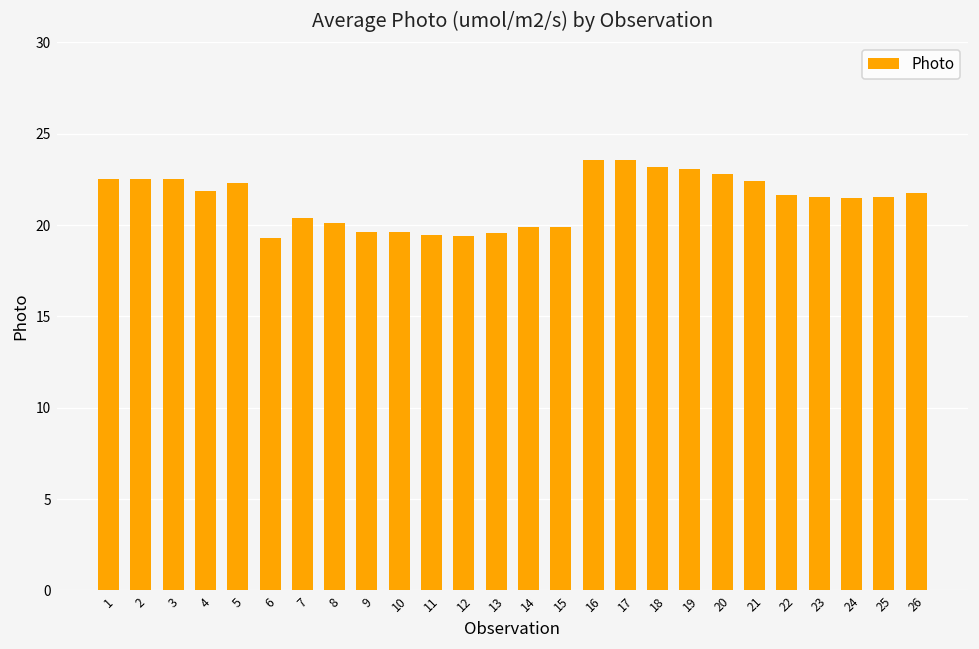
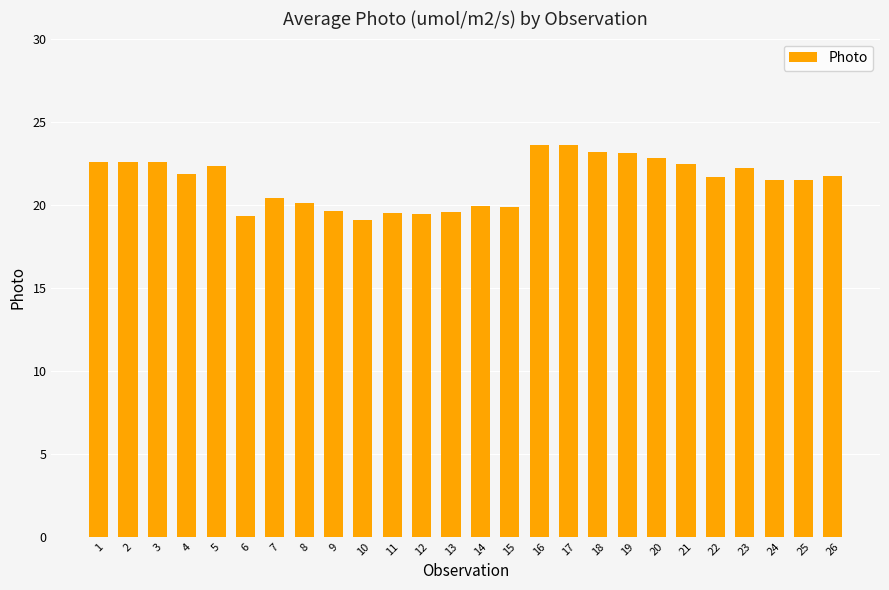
10: 19.6 -> 19.1
23: 21.5 -> 22.2
